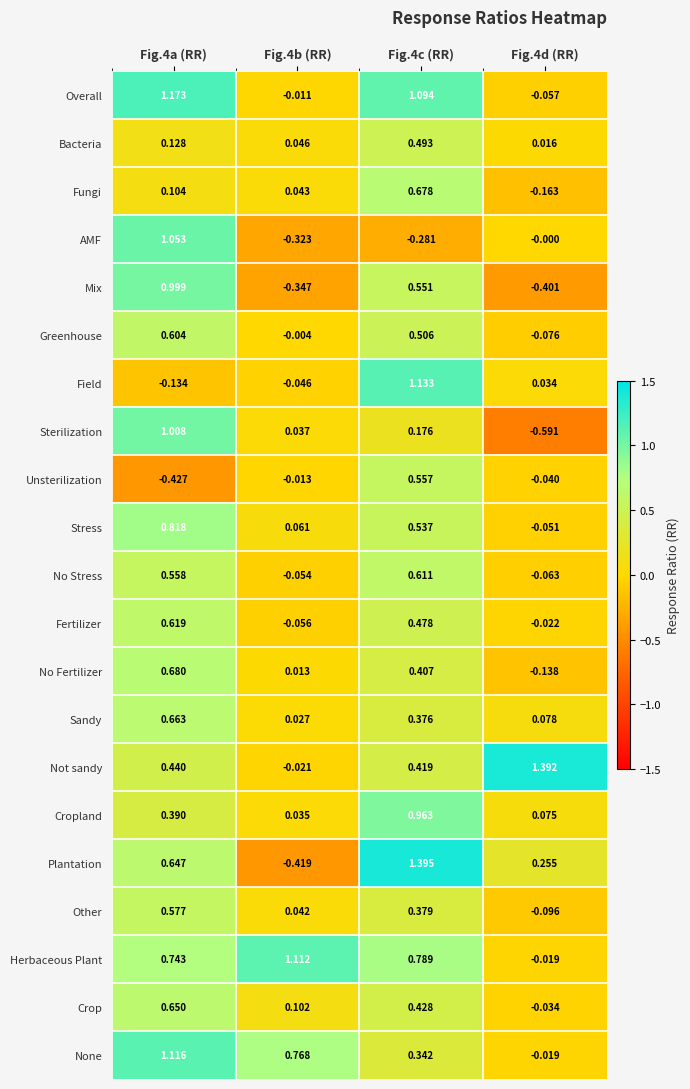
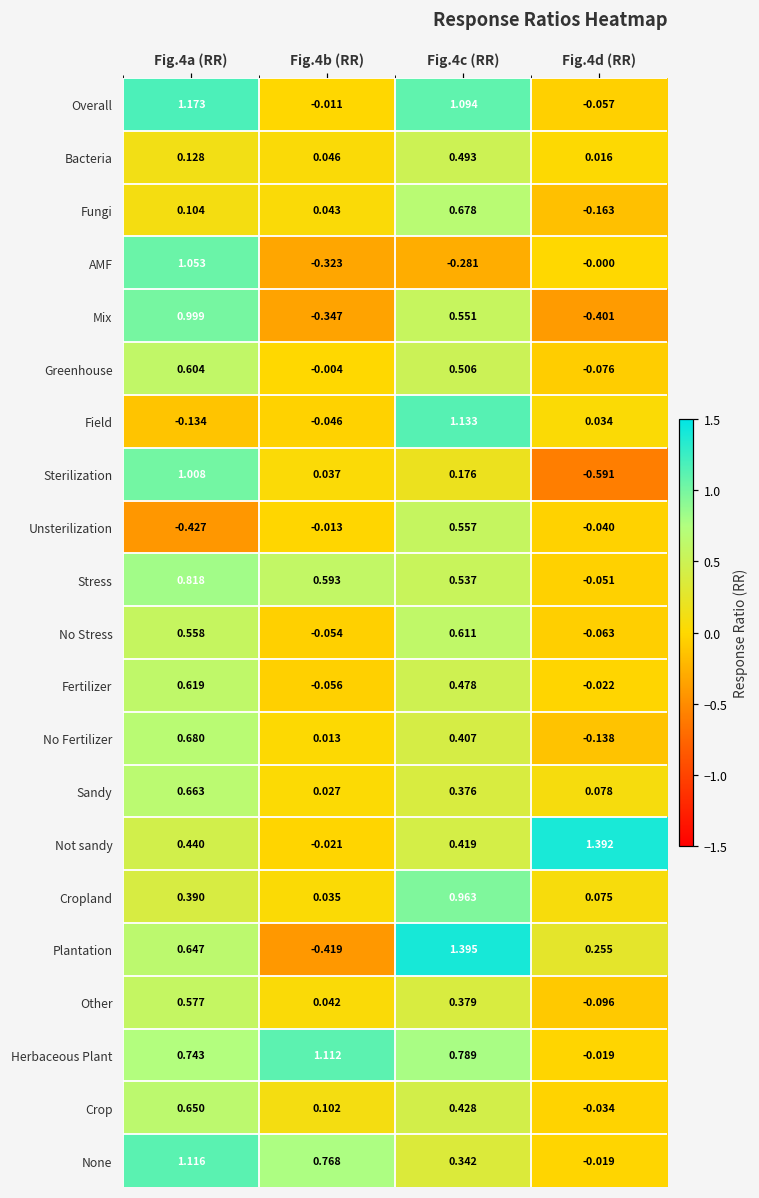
Stress, Fig.4b (RR): 0.061 -> 0.593
